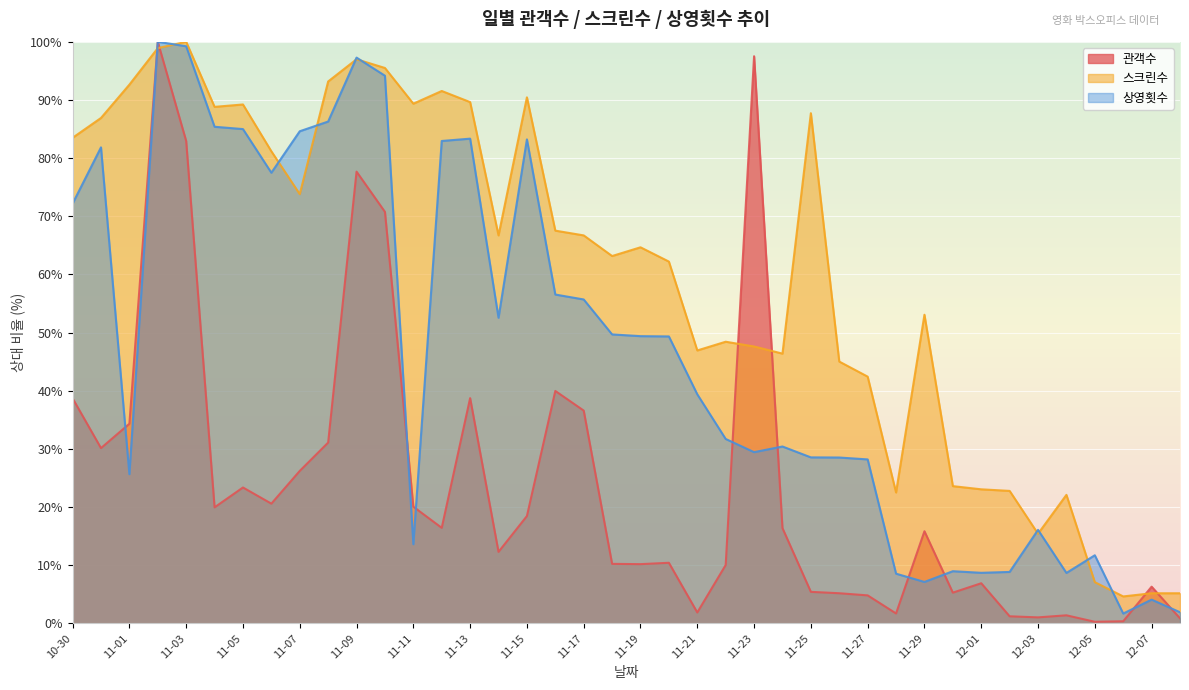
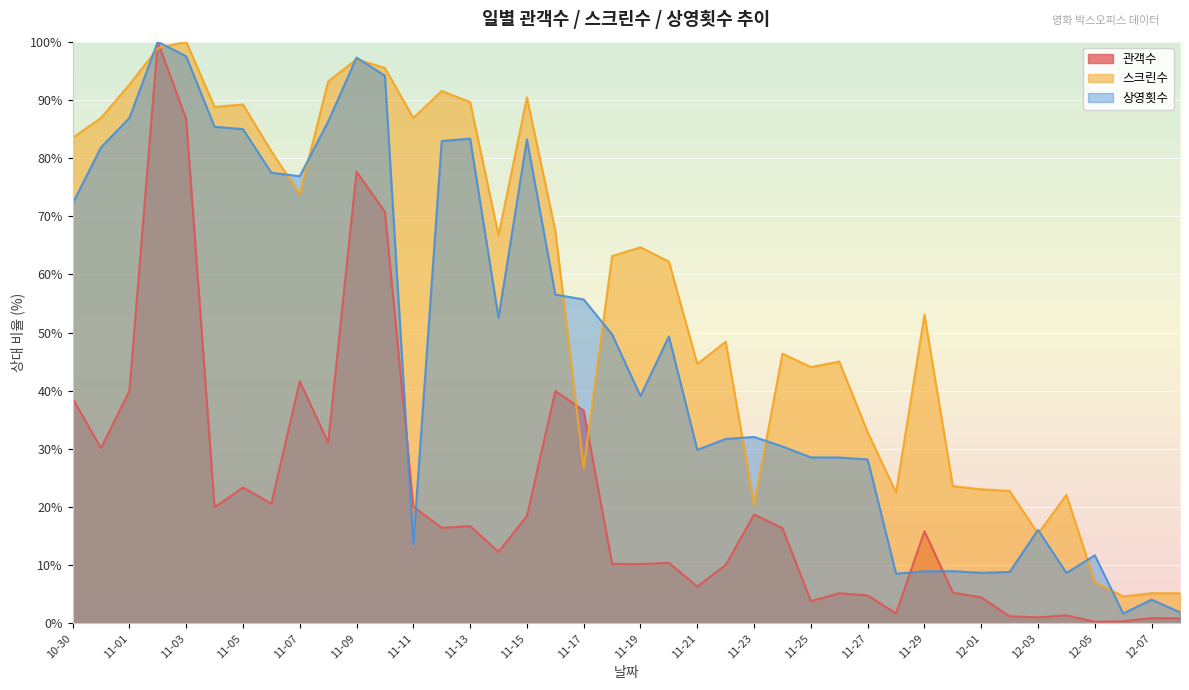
관객수, 11-01: 34% -> 40%
상영횟수, 11-01: 26% -> 87%
관객수, 11-03: 83% -> 87%
상영횟수, 11-03: 99% -> 98%
관객수, 11-07: 26% -> 42%
상영횟수, 11-07: 85% -> 77%
스크린수, 11-11: 89% -> 87%
관객수, 11-13: 39% -> 17%
스크린수, 11-17: 67% -> 27%
상영횟수, 11-19: 49% -> 39%
관객수, 11-21: 2% -> 6%
스크린수, 11-21: 47% -> 45%
상영횟수, 11-21: 39% -> 30%
관객수, 11-23: 98% -> 19%
스크린수, 11-23: 48% -> 20%
상영횟수, 11-23: 29% -> 32%
관객수, 11-25: 5% -> 4%
스크린수, 11-25: 88% -> 44%
스크린수, 11-27: 42% -> 33%
상영횟수, 11-29: 7% -> 9%
관객수, 12-01: 7% -> 4%
관객수, 12-07: 6% -> 1%
